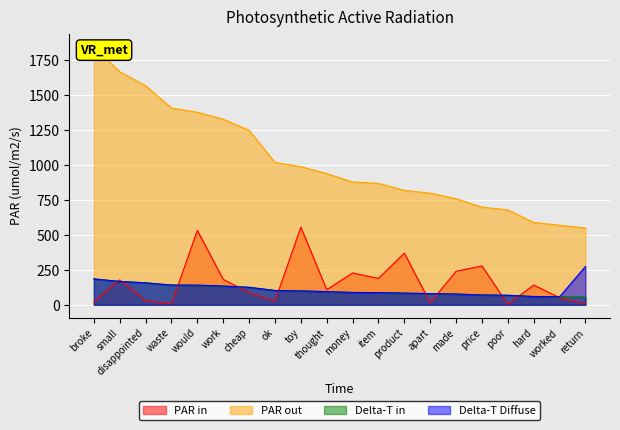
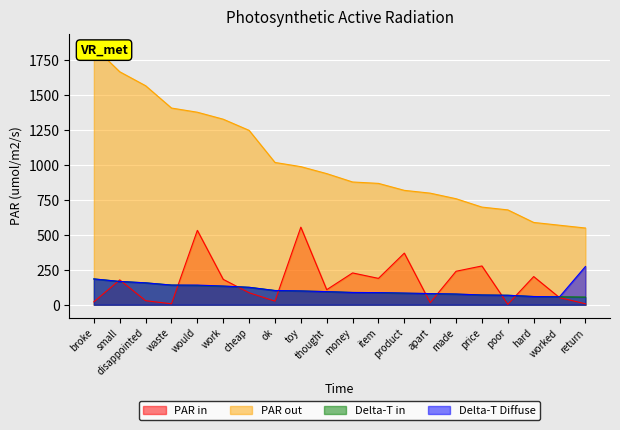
PAR in, hard: 140 -> 200
